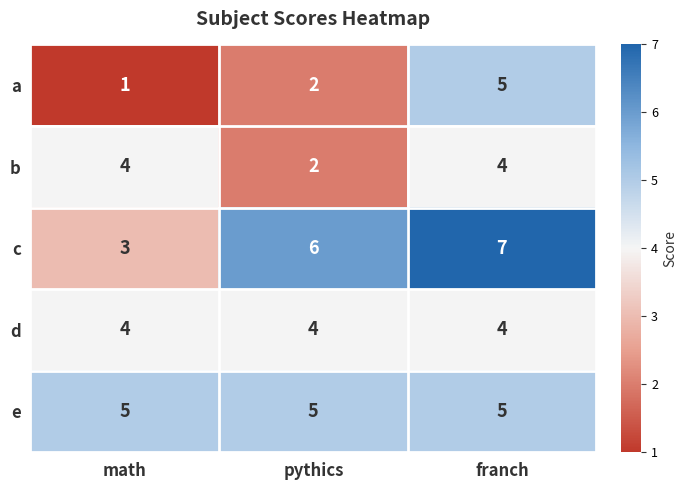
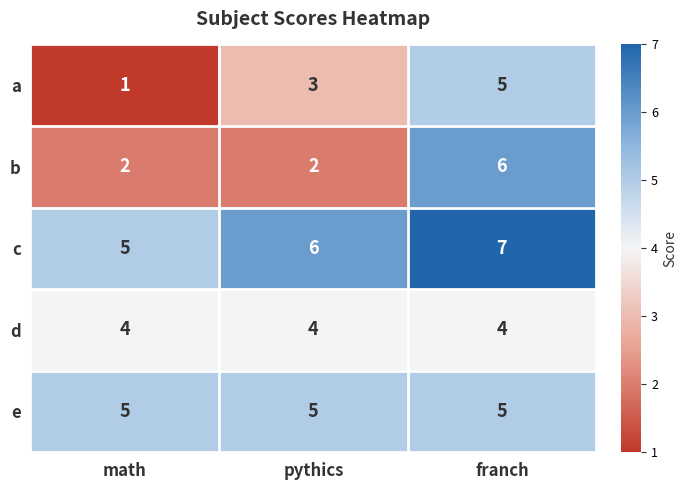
a, pythics: 2 -> 3
b, math: 4 -> 2
b, franch: 4 -> 6
c, math: 3 -> 5
